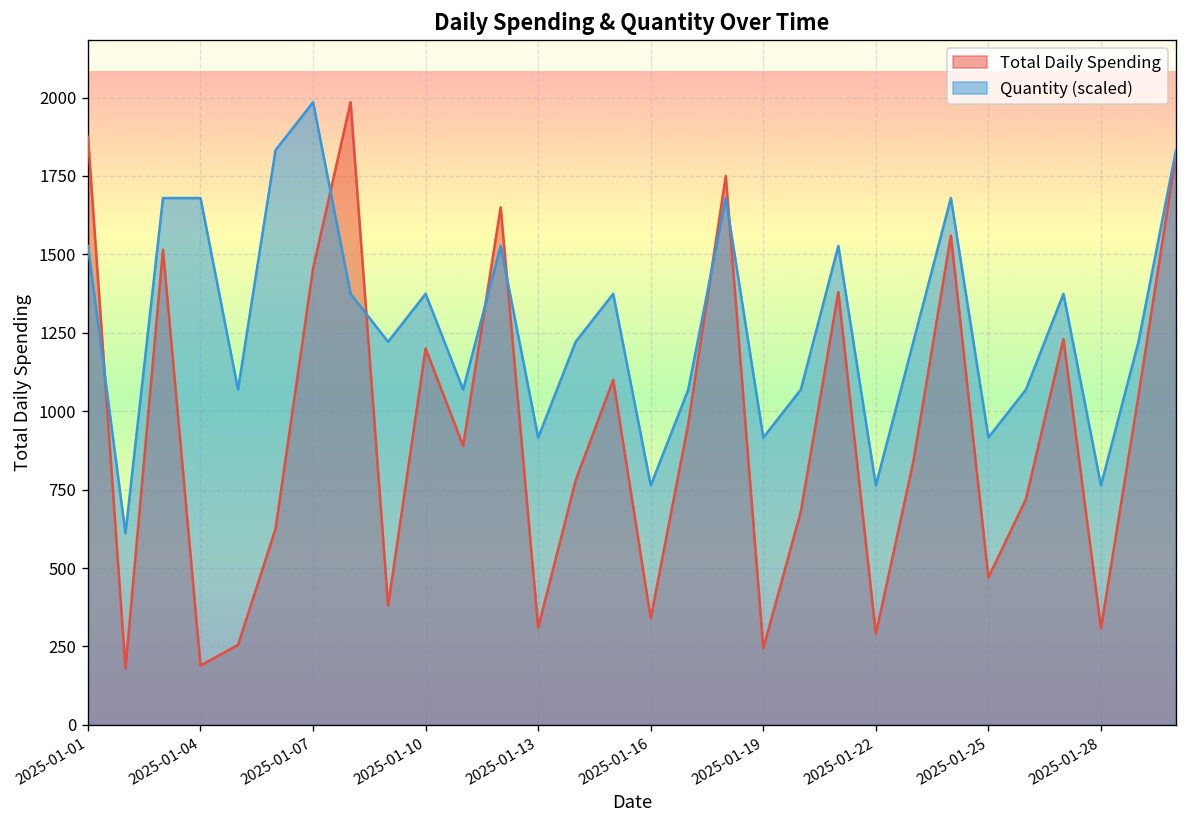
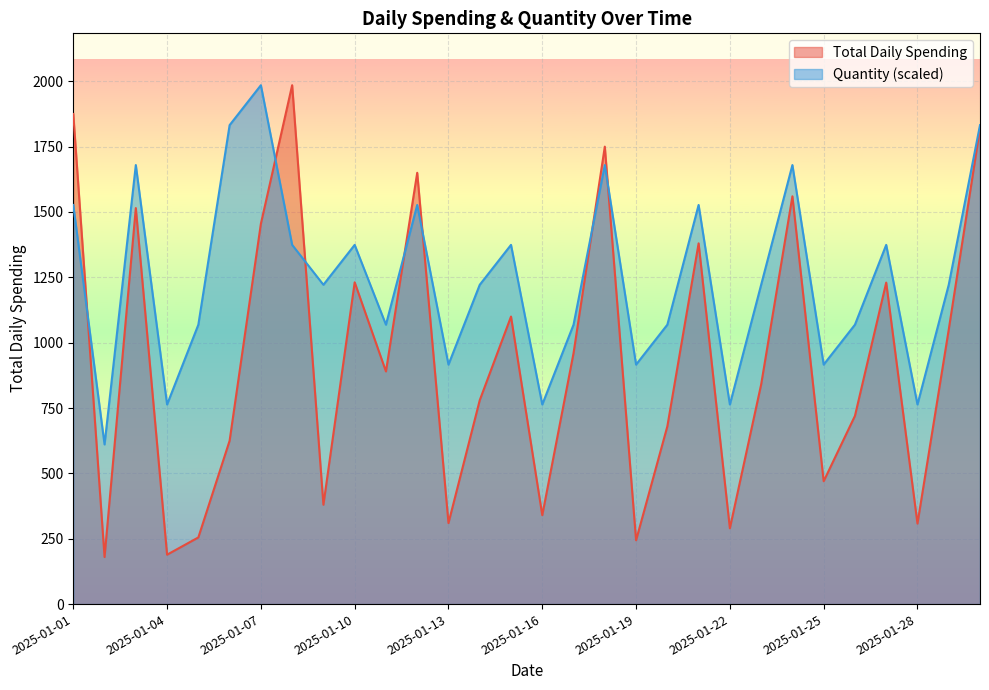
Quantity (scaled), 2025-01-04: 1680 -> 760
Total Daily Spending, 2025-01-10: 1200 -> 1230
